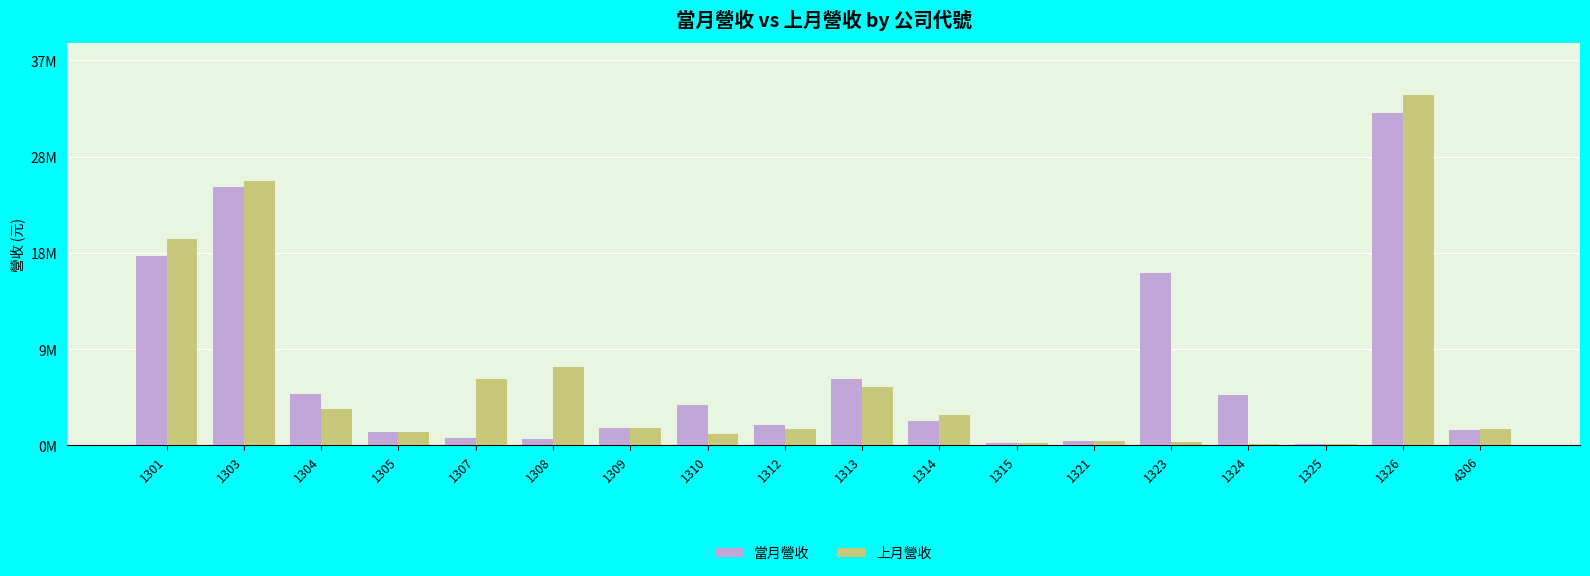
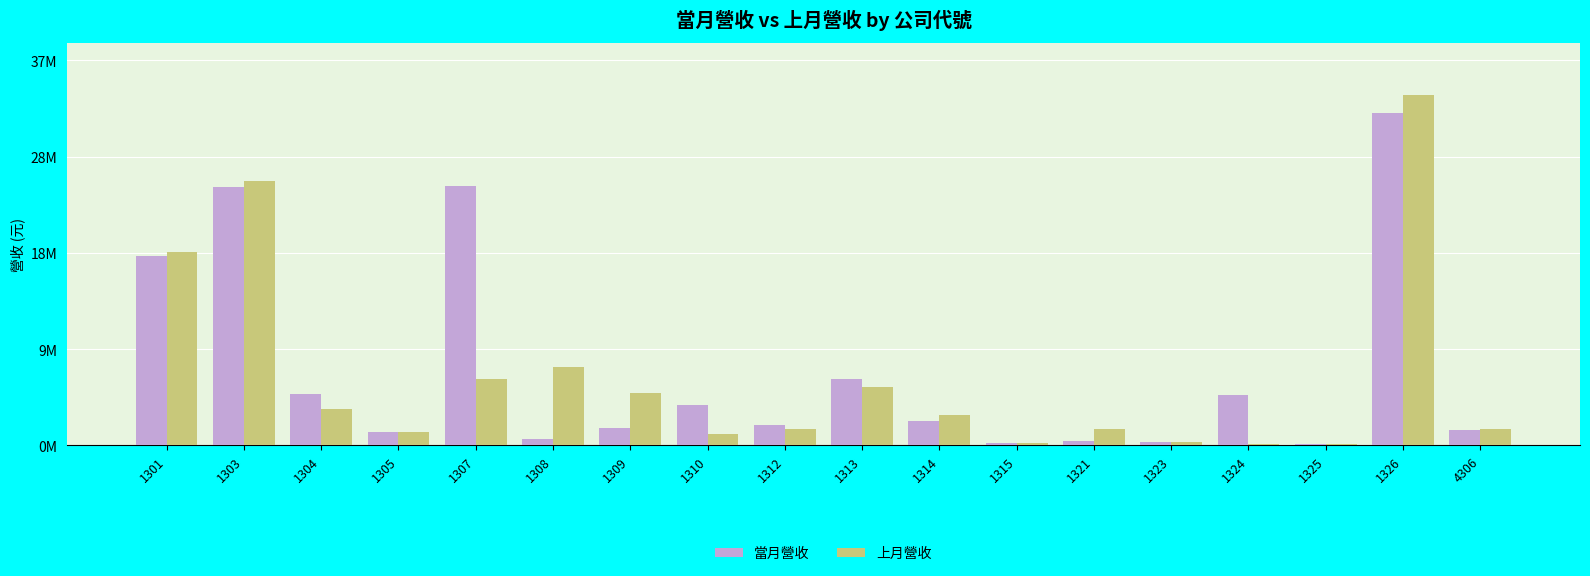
上月營收, 1301: 19800000 -> 18500000
當月營收, 1307: 700000 -> 24900000
上月營收, 1309: 1600000 -> 5100000
上月營收, 1321: 400000 -> 1500000
當月營收, 1323: 16600000 -> 300000
